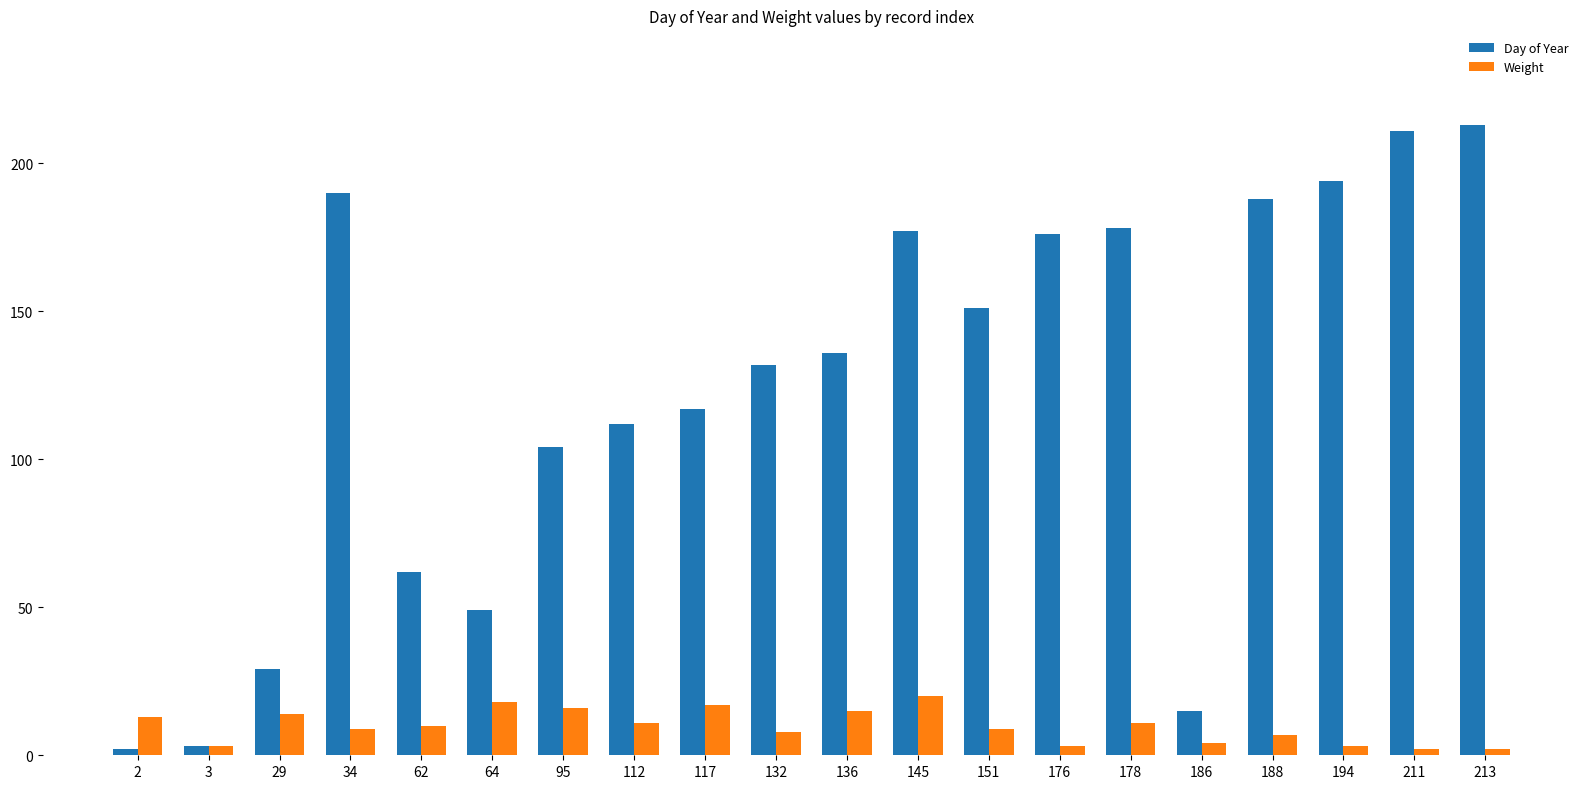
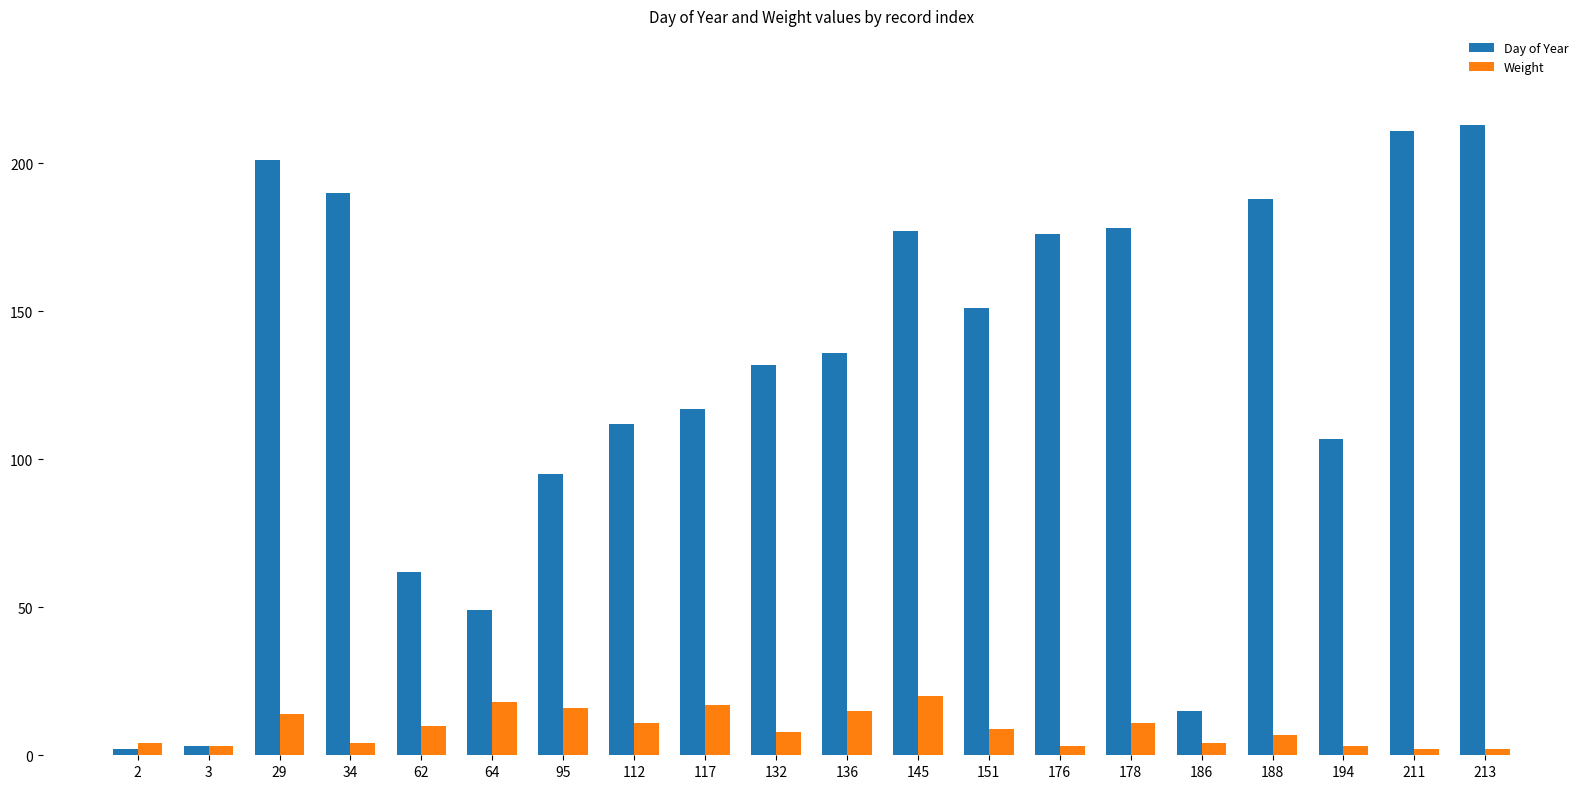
Weight, 2: 13 -> 4
Day of Year, 29: 29 -> 201
Weight, 34: 9 -> 4
Day of Year, 95: 104 -> 95
Day of Year, 194: 194 -> 107
